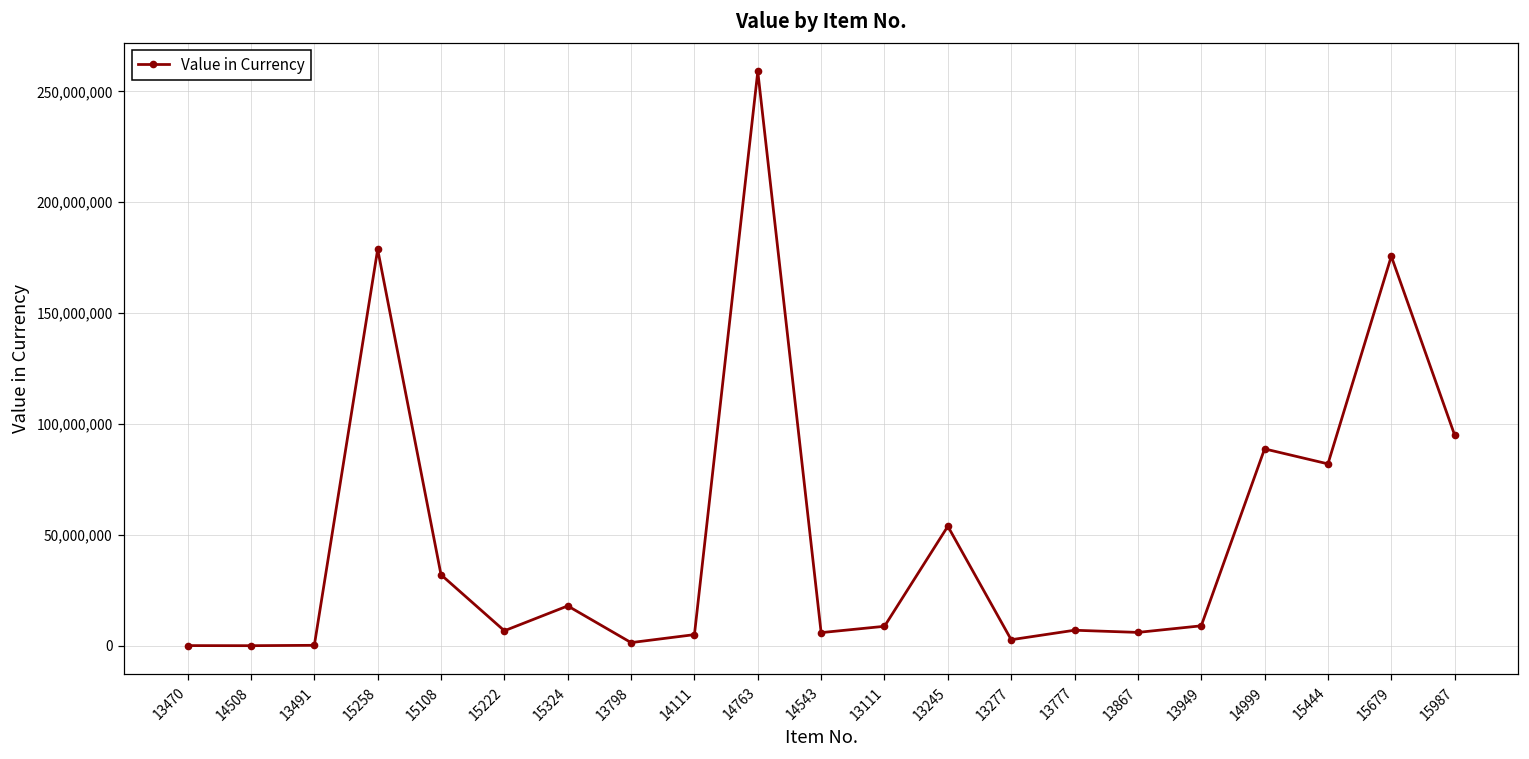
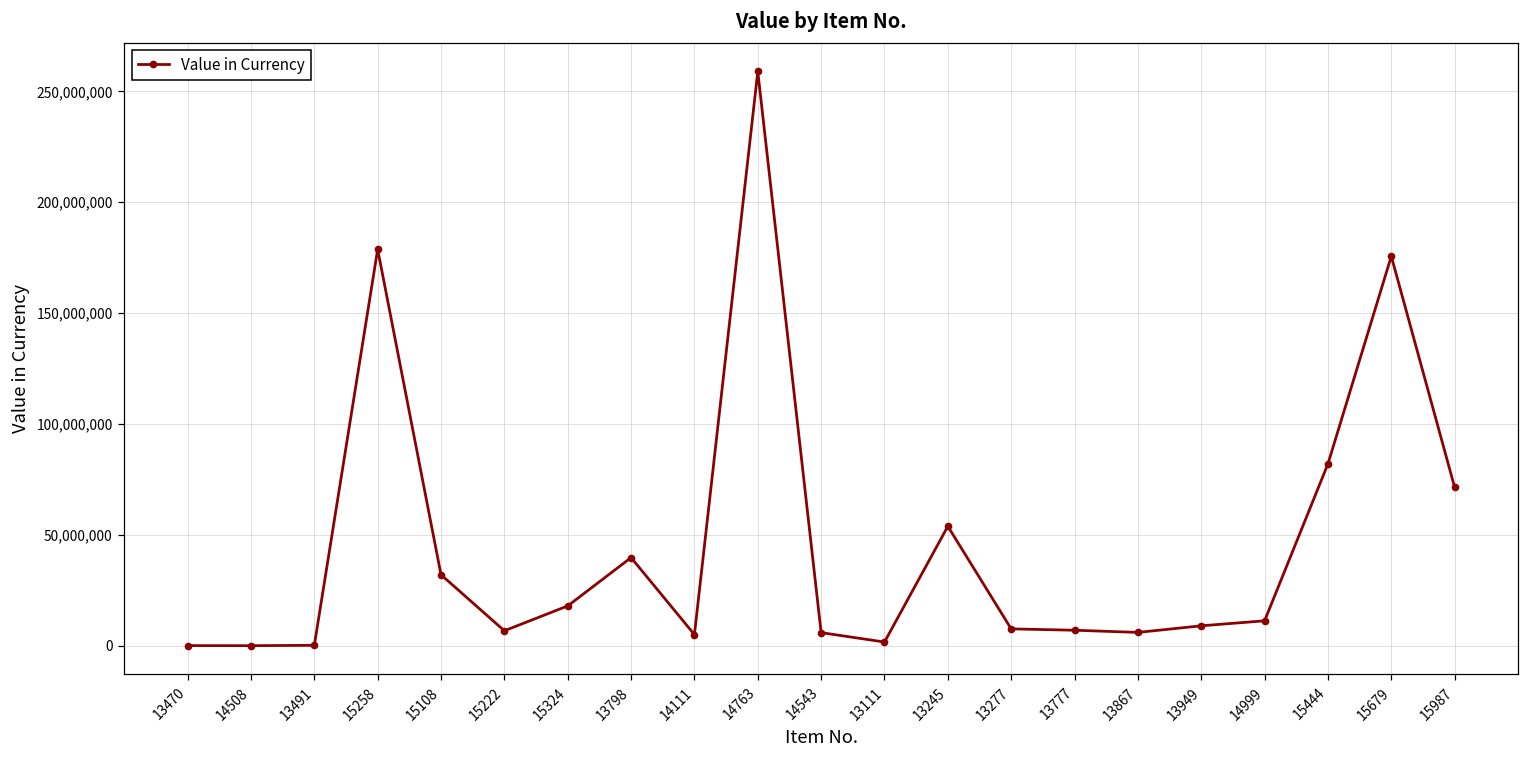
13798: 1,000,000 -> 40,000,000
13111: 9,000,000 -> 2,000,000
13277: 3,000,000 -> 8,000,000
14999: 89,000,000 -> 11,000,000
15987: 95,000,000 -> 71,000,000
